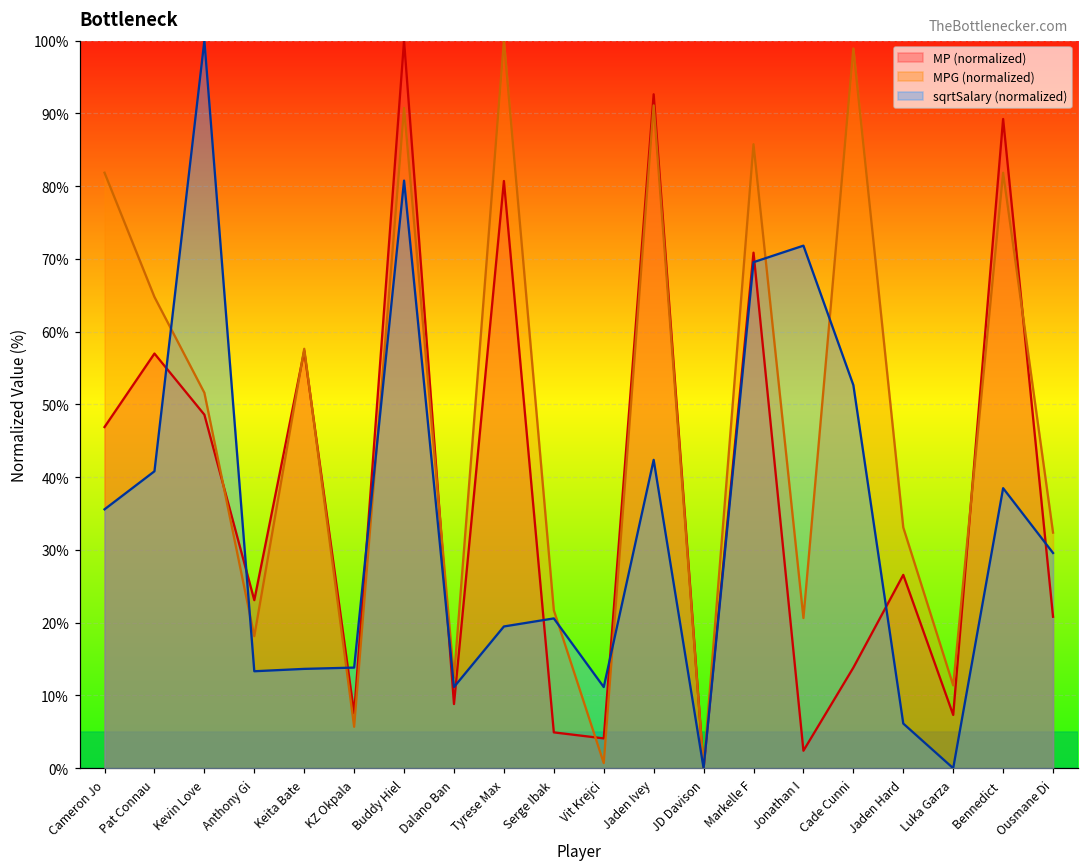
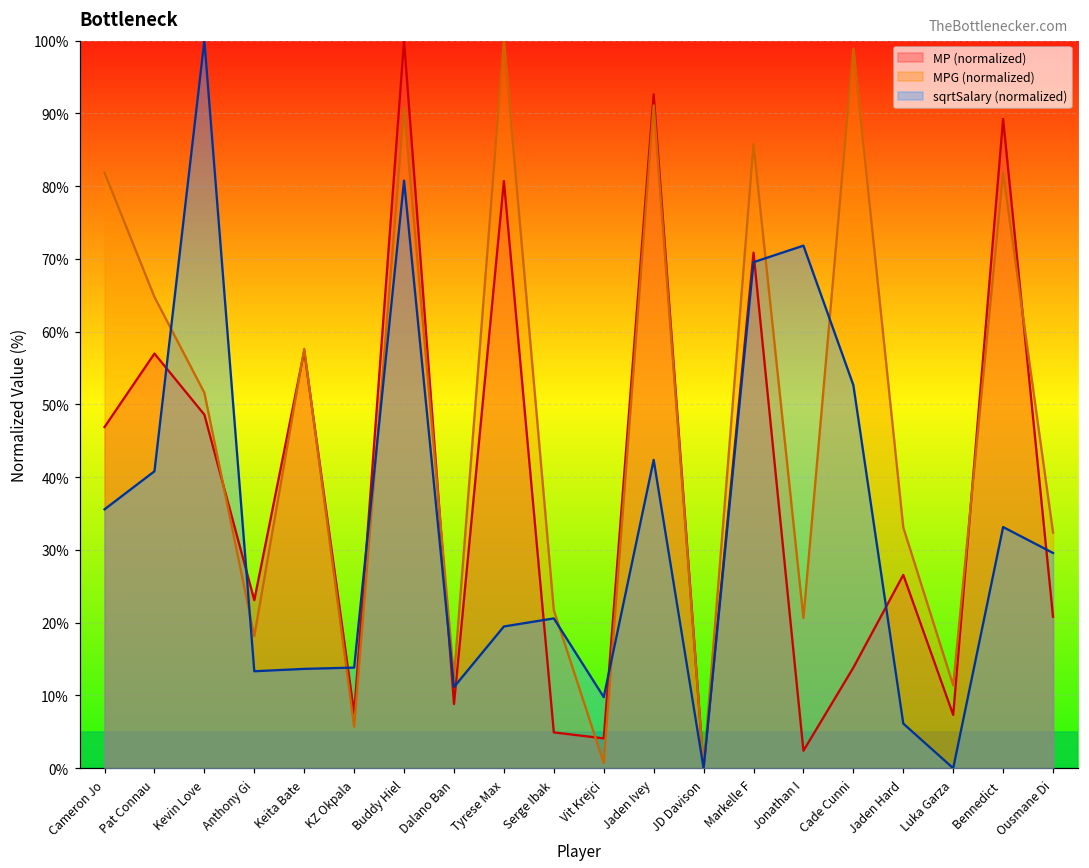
sqrtSalary (normalized), Vit Krejci: 11% -> 10%
sqrtSalary (normalized), Bennedict: 38% -> 33%
